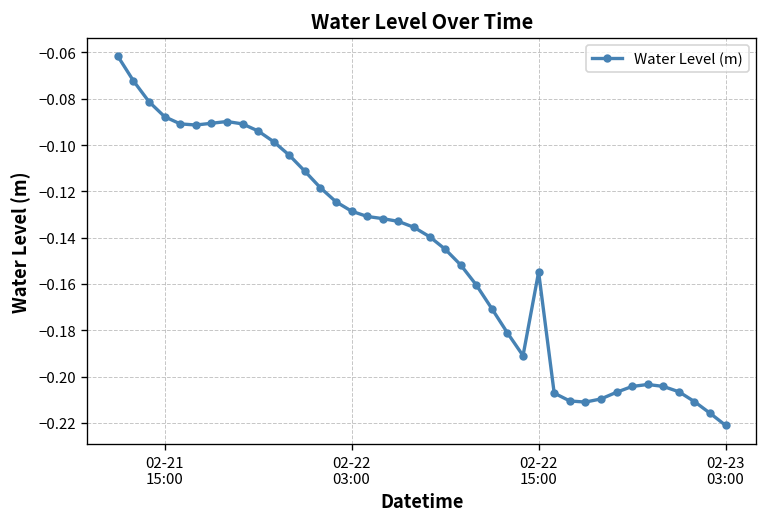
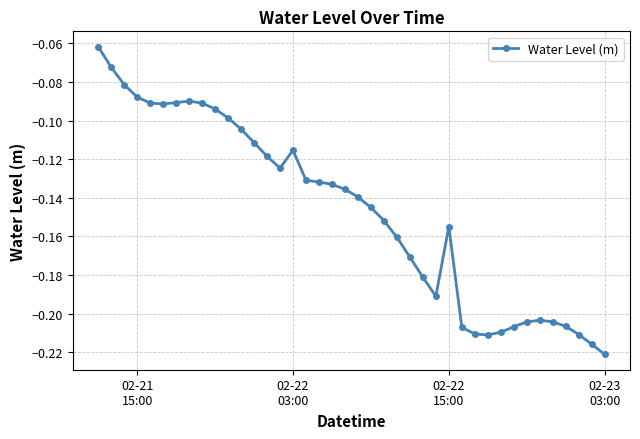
02-22 03:00: -0.129 -> -0.115
